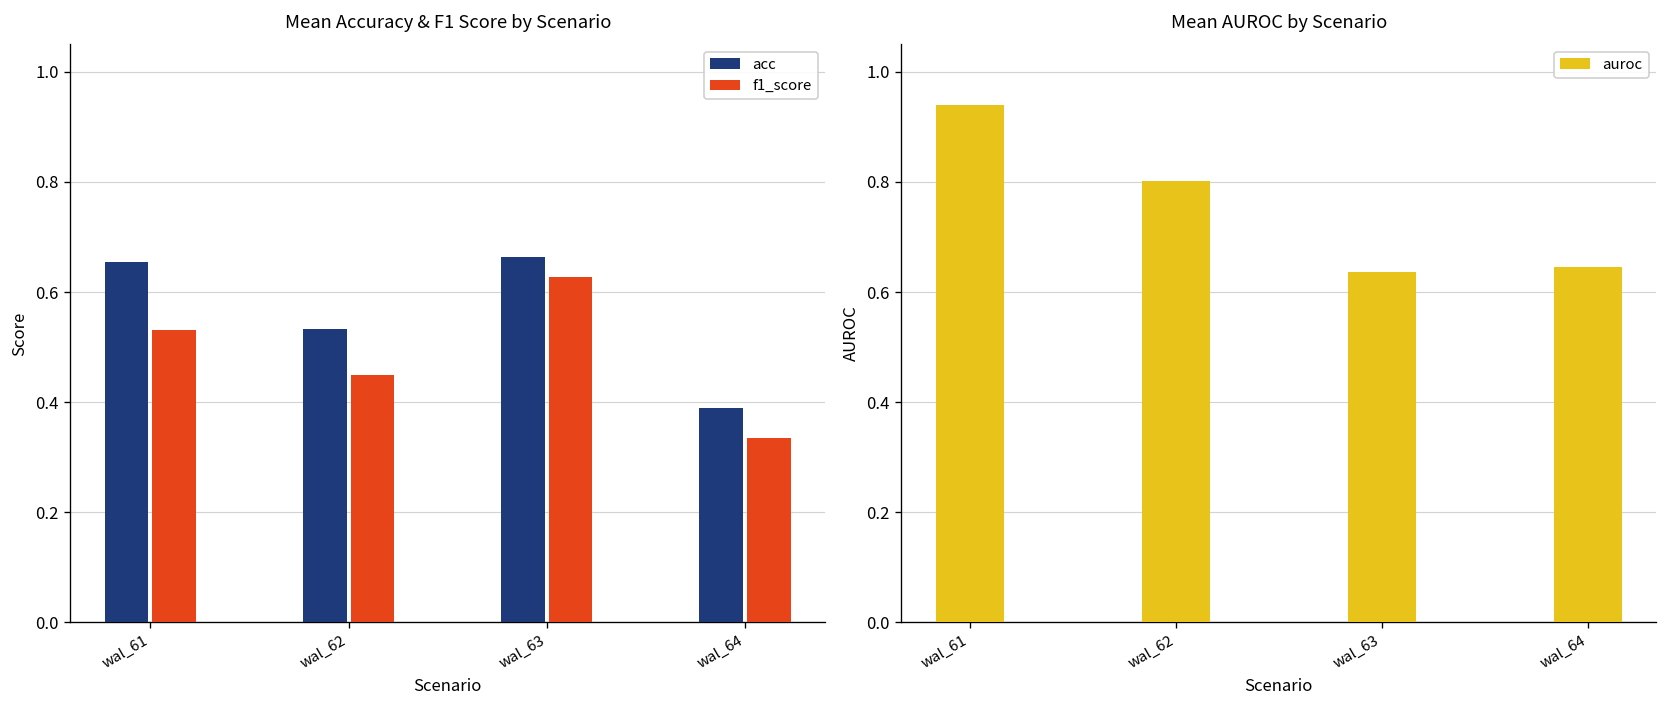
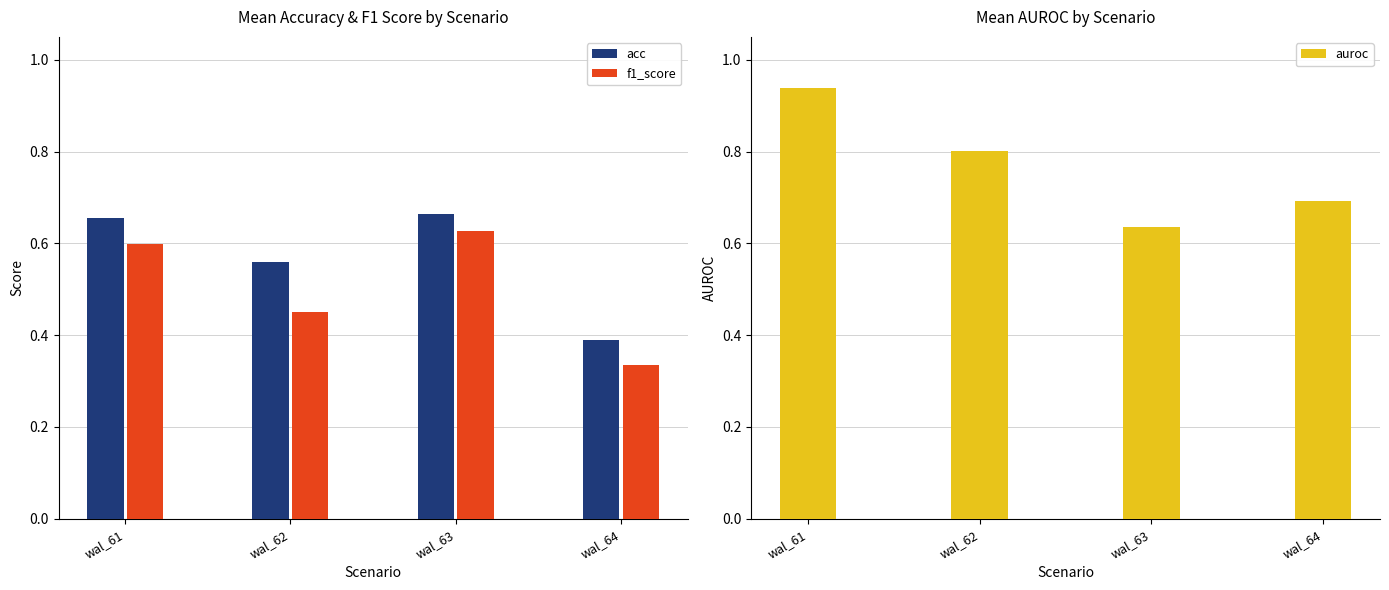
Mean Accuracy & F1 Score by Scenario, f1_score, wal_61: 0.53 -> 0.60
Mean Accuracy & F1 Score by Scenario, acc, wal_62: 0.53 -> 0.56
Mean AUROC by Scenario, wal_64: 0.65 -> 0.69
